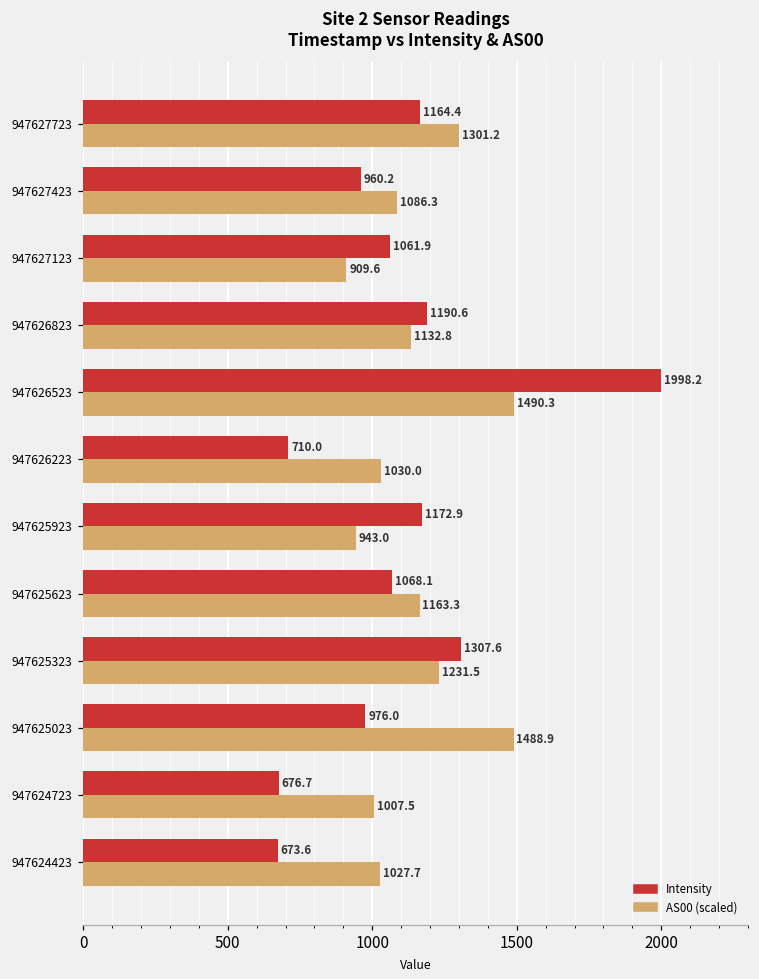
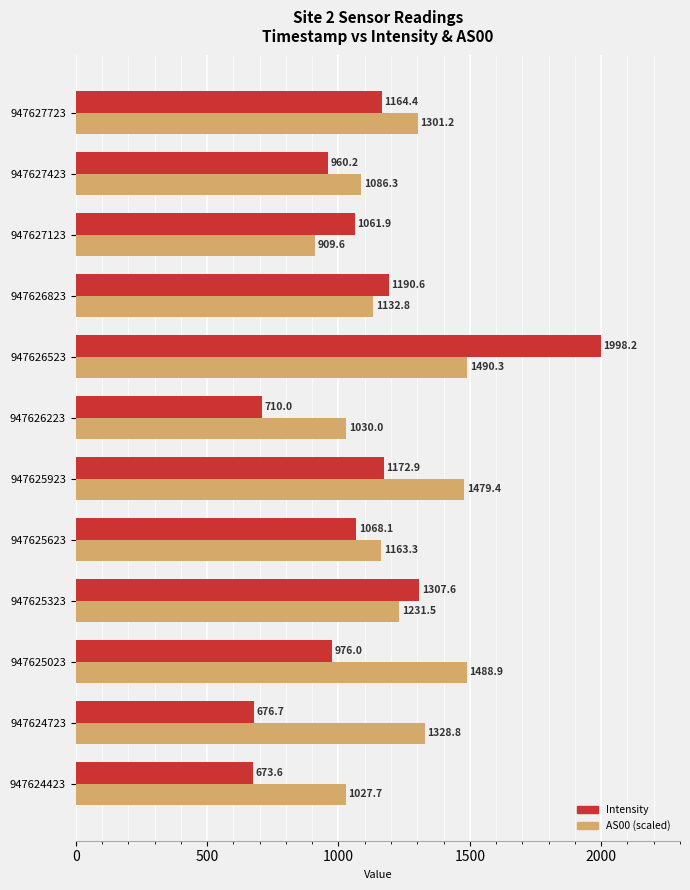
AS00 (scaled), 947625923: 943.0 -> 1479.4
AS00 (scaled), 947624723: 1007.5 -> 1328.8
